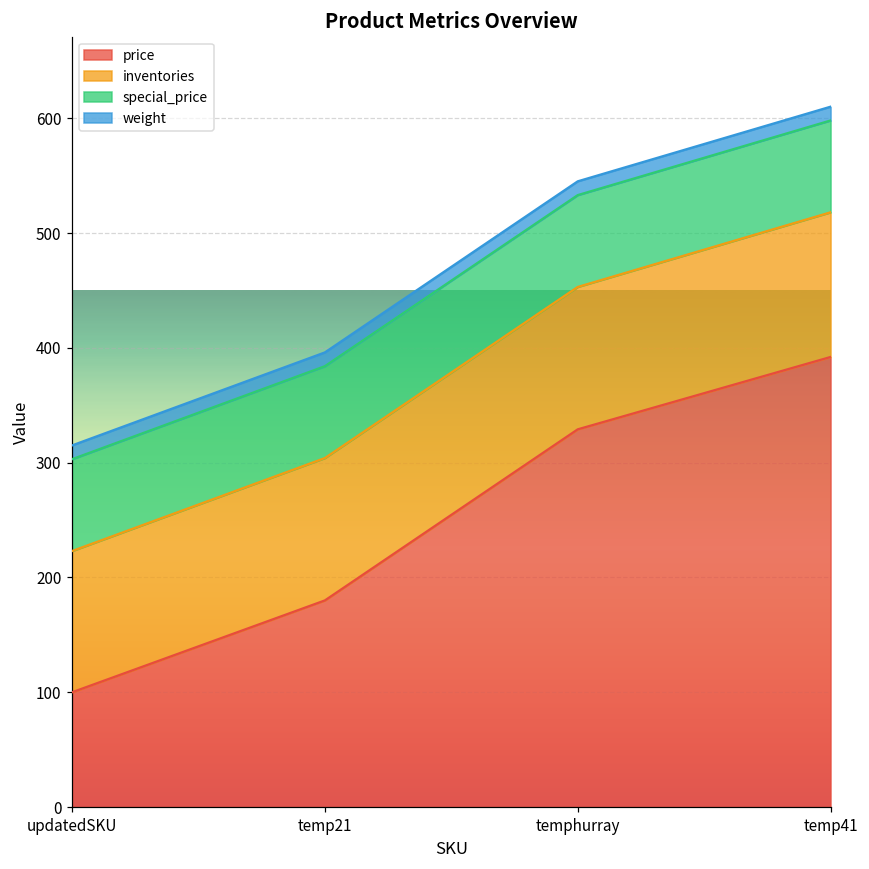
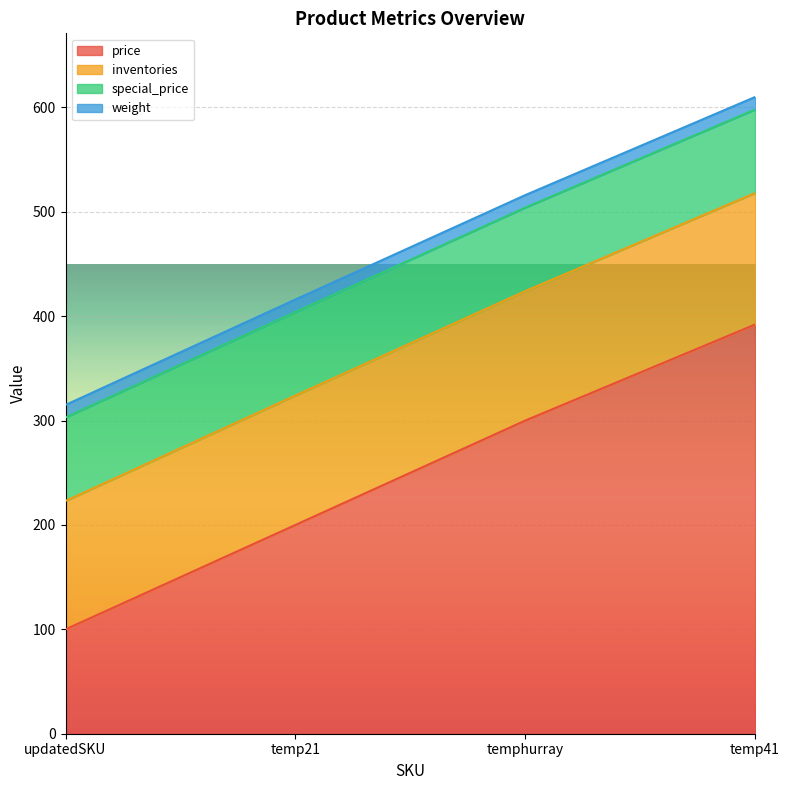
price, temp21: 180 -> 200
price, temphurray: 329 -> 300
